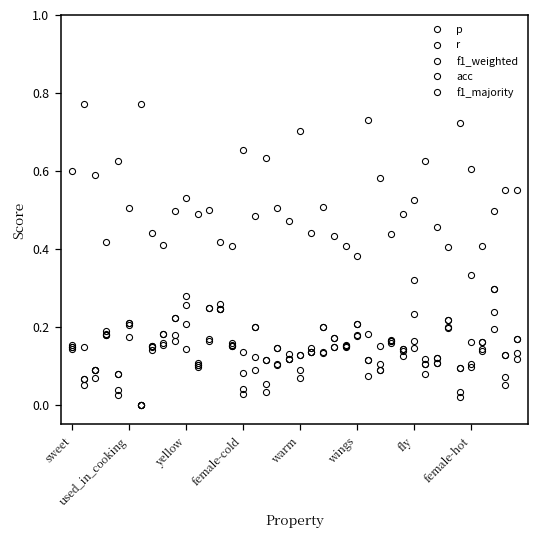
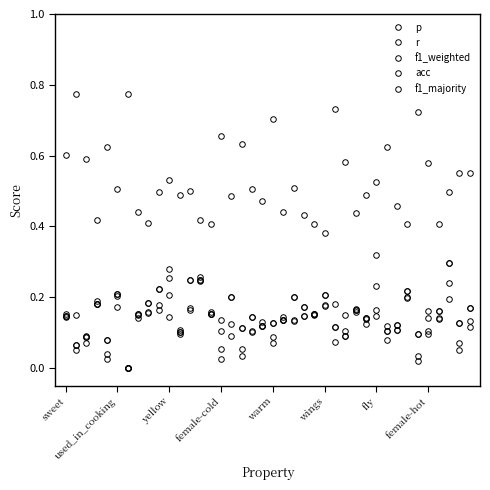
r, female-cold: 0.08 -> 0.05
f1_weighted, female-cold: 0.04 -> 0.11
r, female-hot: 0.33 -> 0.14
f1_majority, female-hot: 0.61 -> 0.58
